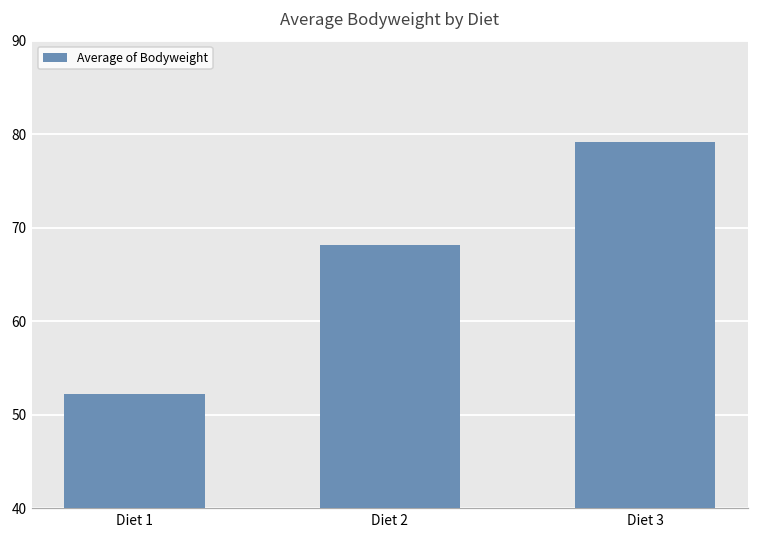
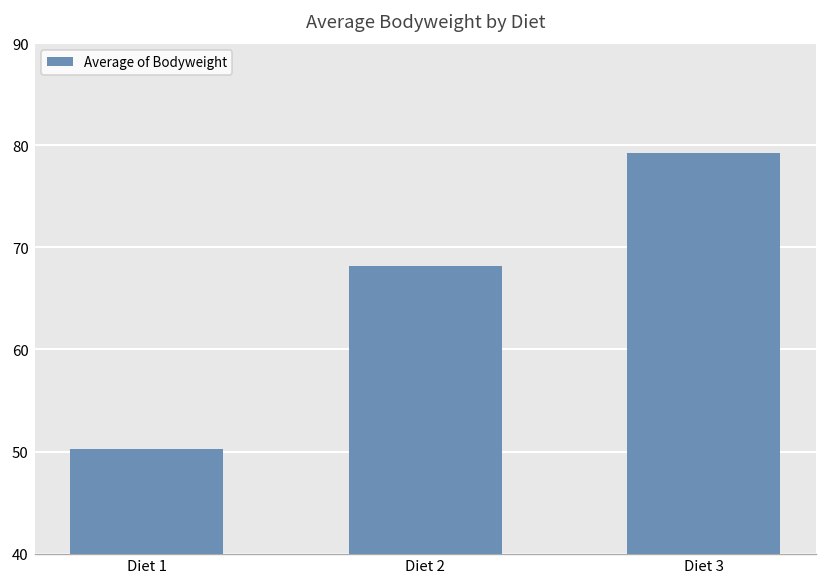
Diet 1: 52 -> 50
